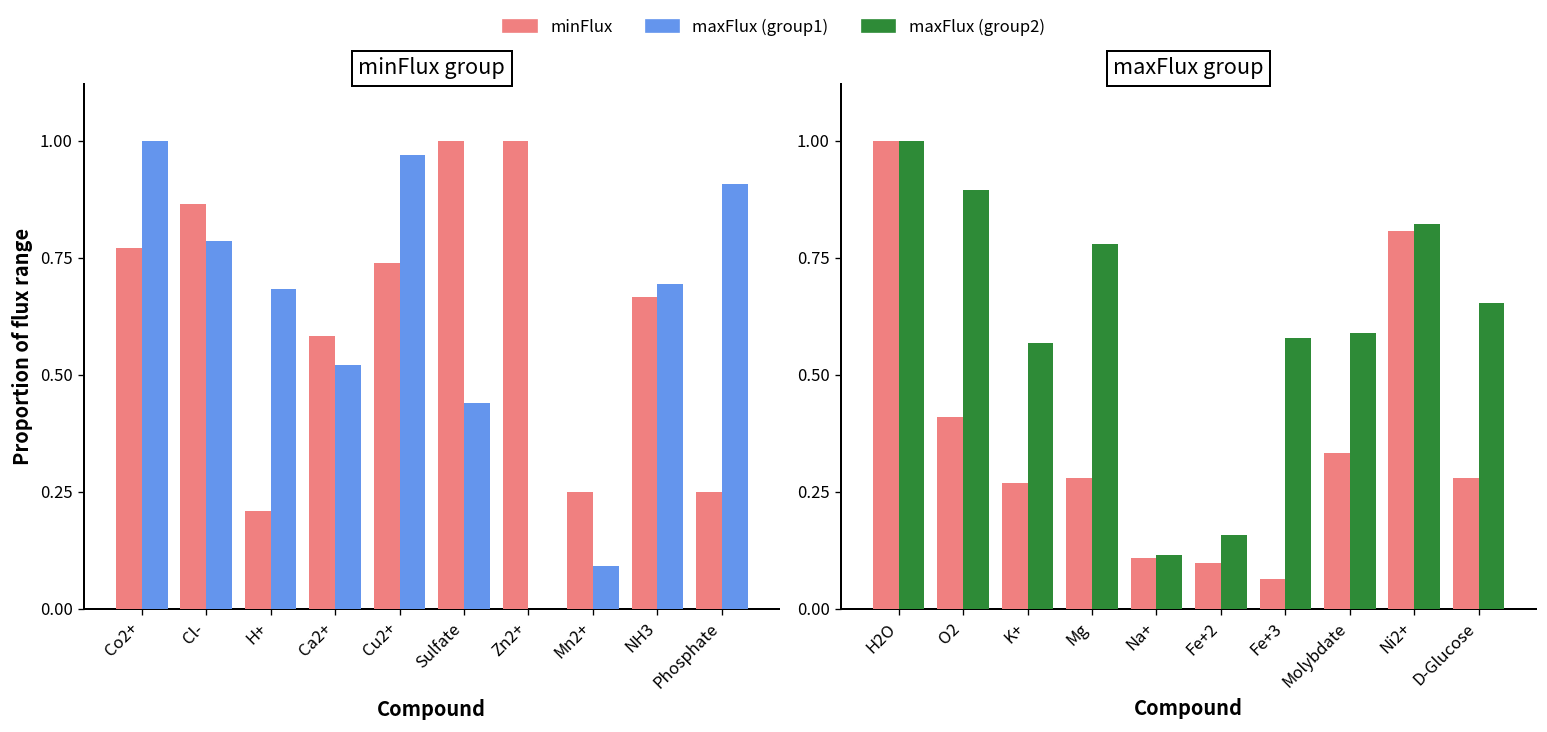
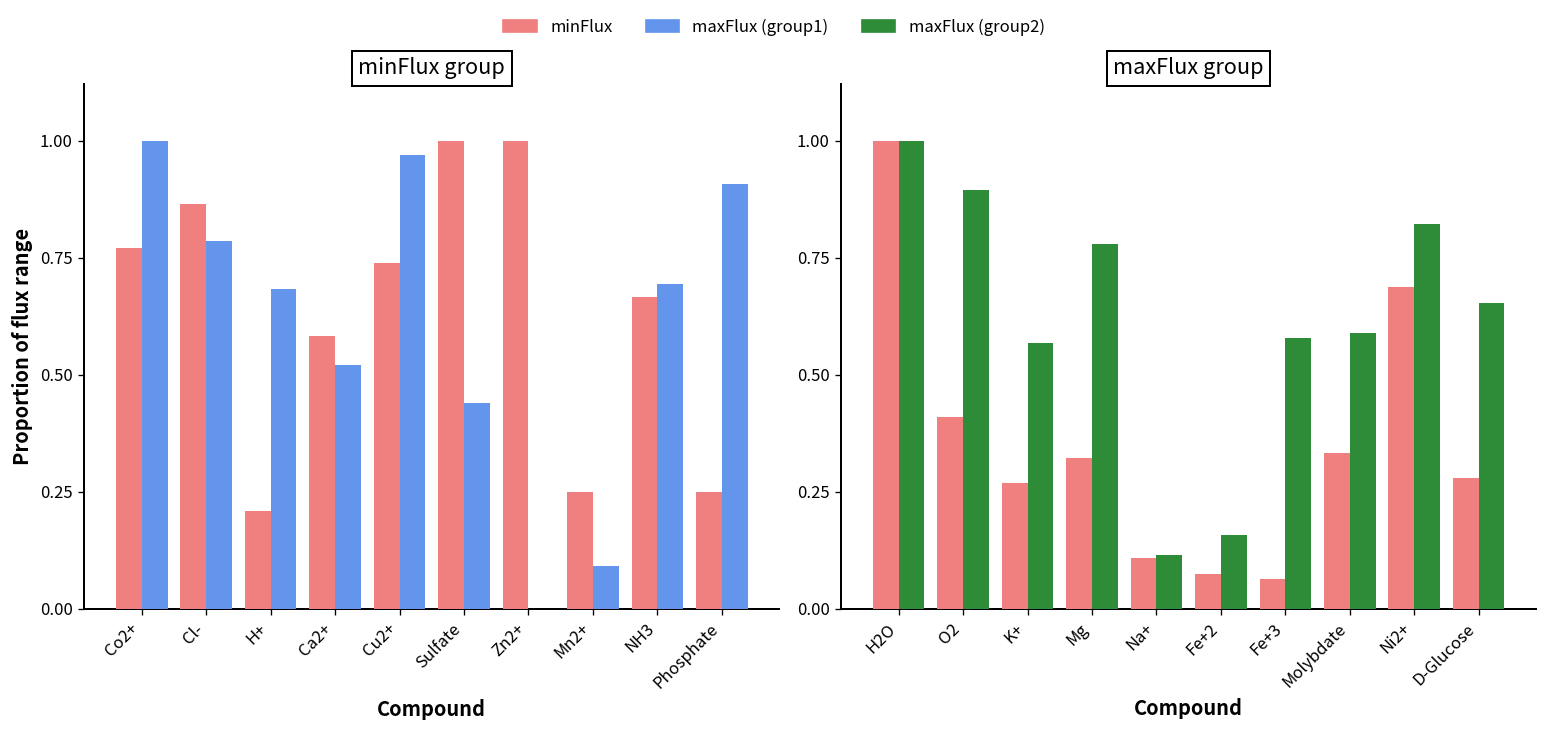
maxFlux group, minFlux, Mg: 0.28 -> 0.32
maxFlux group, minFlux, Fe+2: 0.10 -> 0.08
maxFlux group, minFlux, Ni2+: 0.81 -> 0.69
